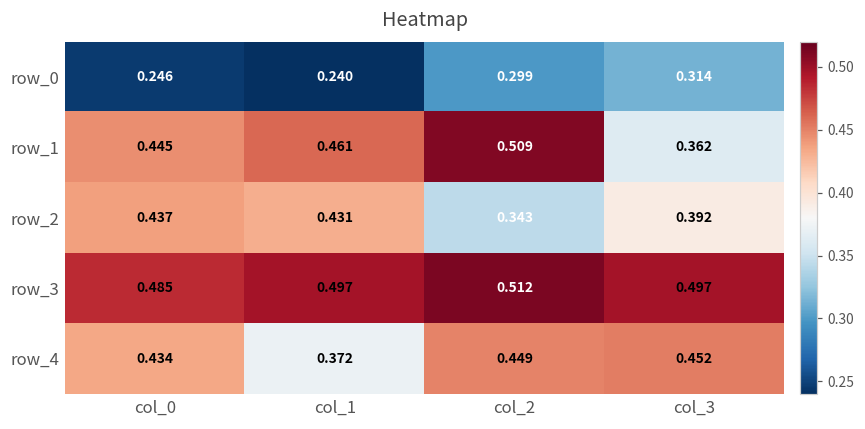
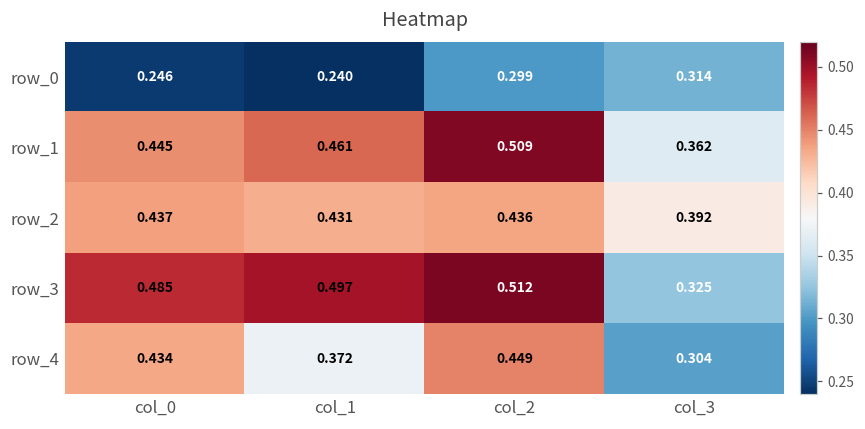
row_2, col_2: 0.343 -> 0.436
row_3, col_3: 0.497 -> 0.325
row_4, col_3: 0.452 -> 0.304
